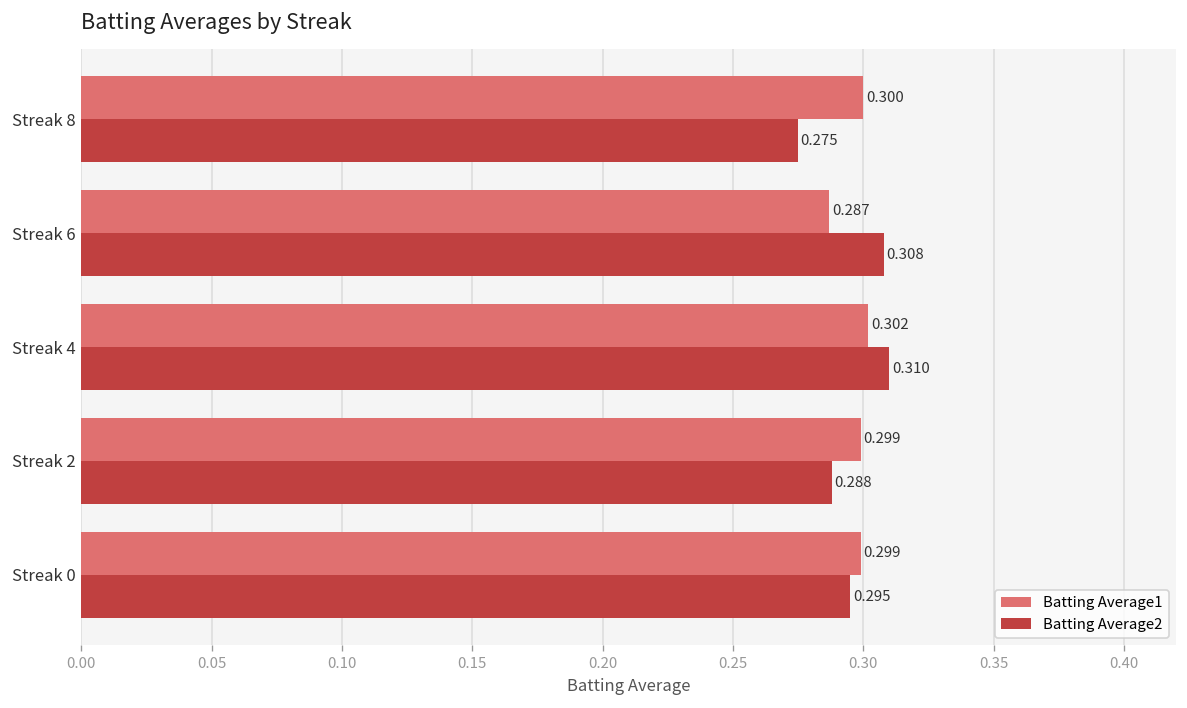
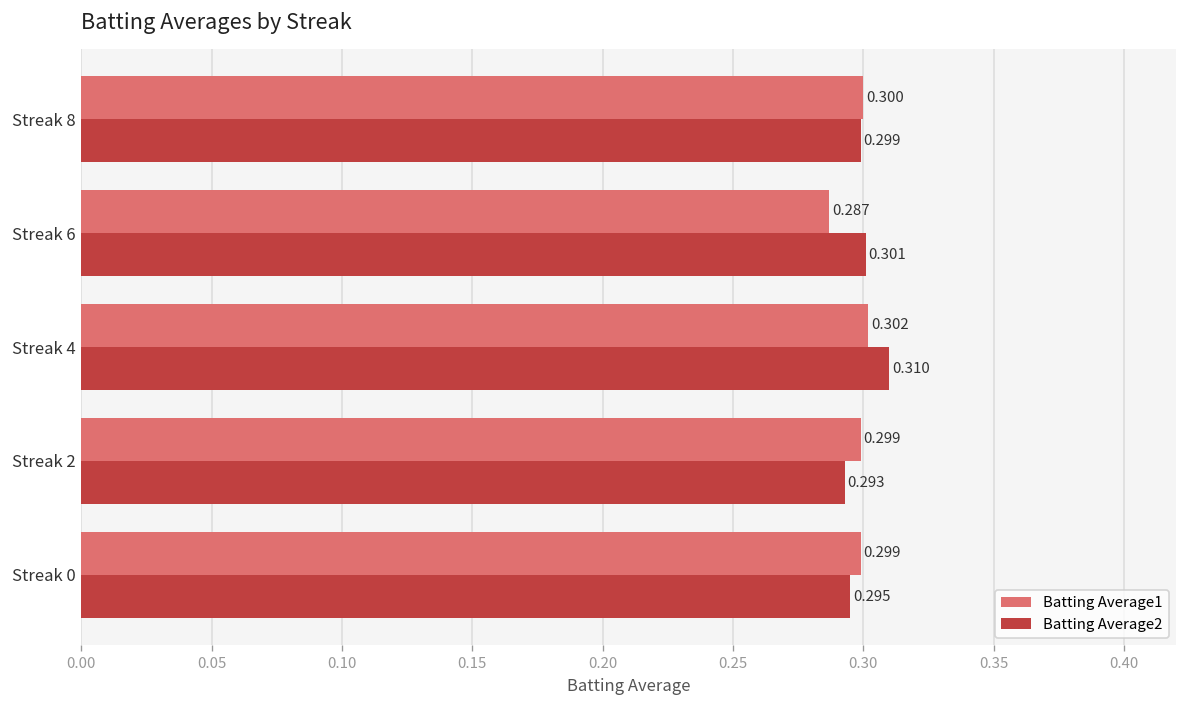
Batting Average2, Streak 8: 0.275 -> 0.299
Batting Average2, Streak 6: 0.308 -> 0.301
Batting Average2, Streak 2: 0.288 -> 0.293
